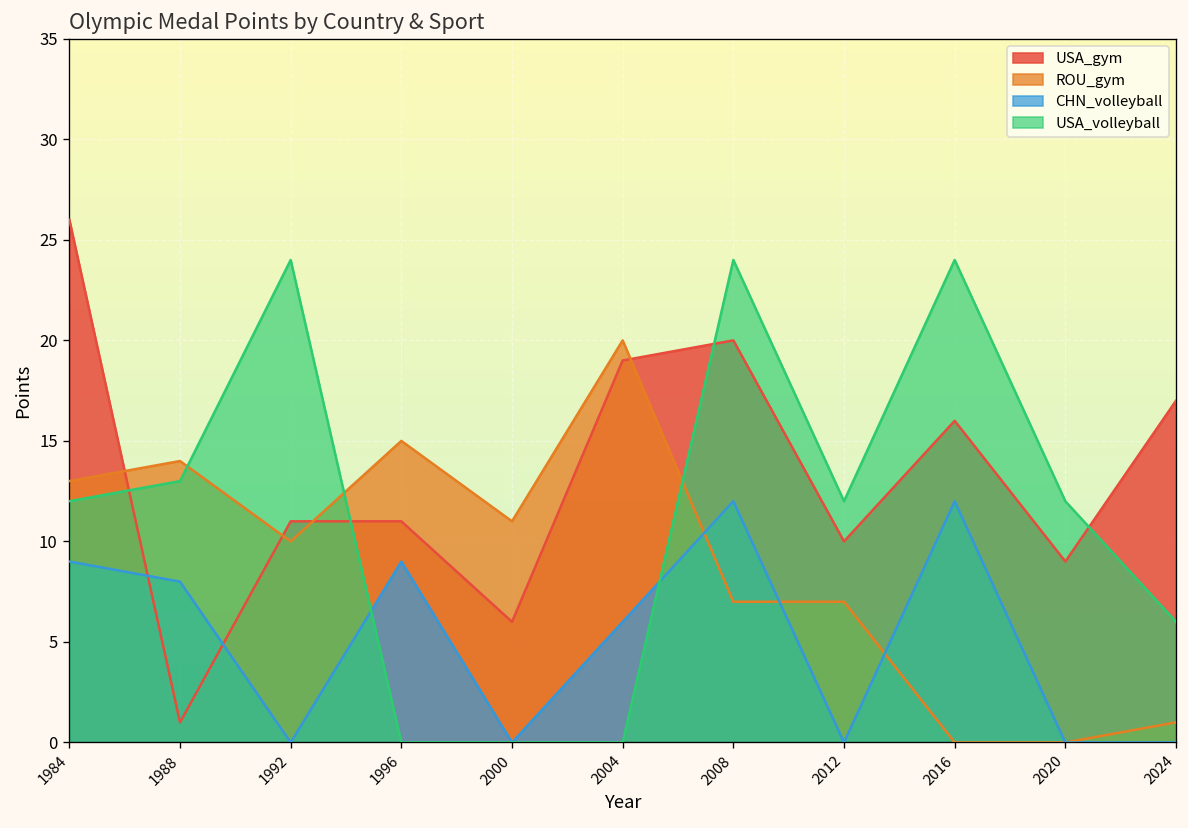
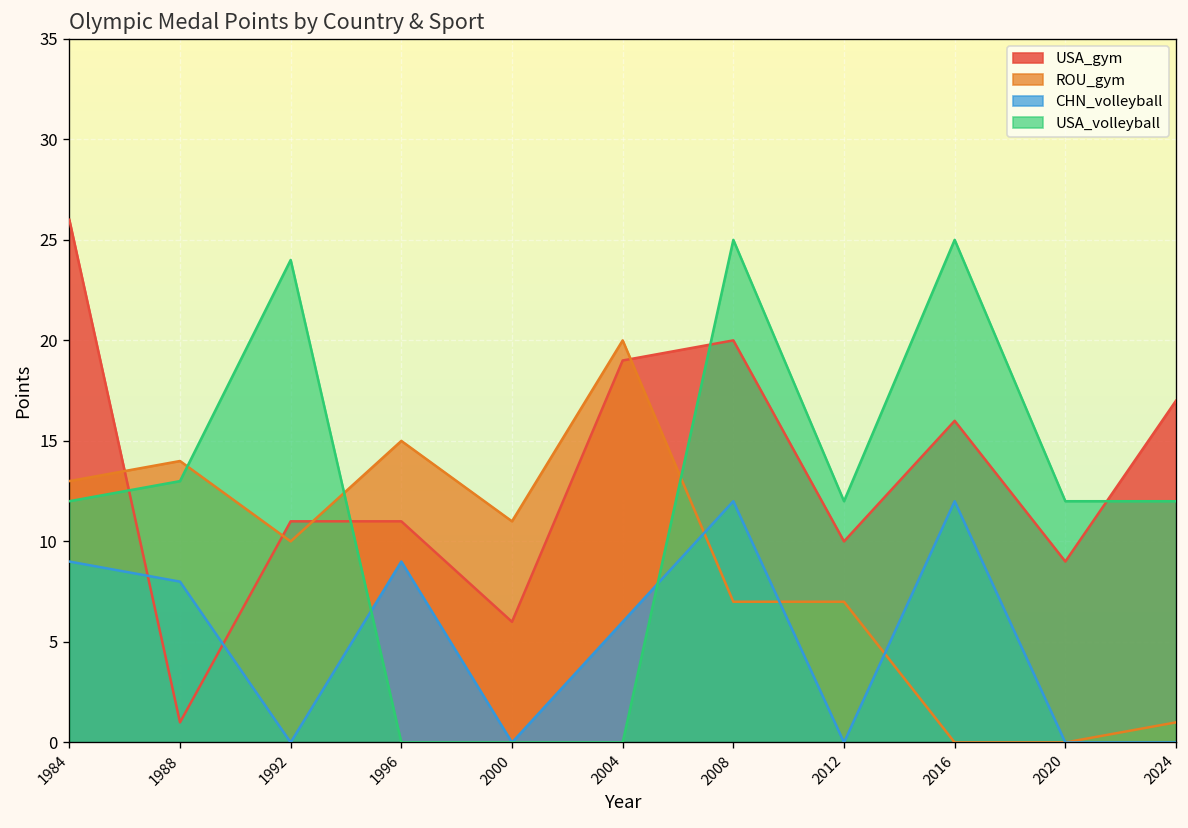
USA_volleyball, 2008: 24 -> 25
USA_volleyball, 2016: 24 -> 25
USA_volleyball, 2024: 6 -> 12
